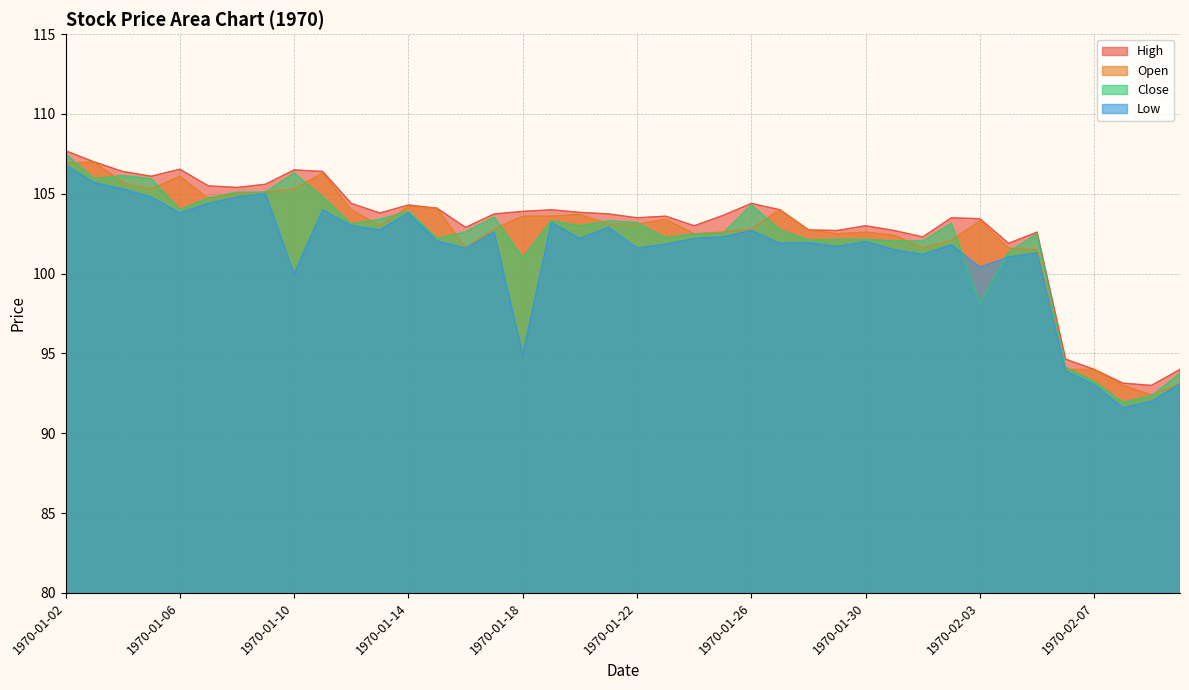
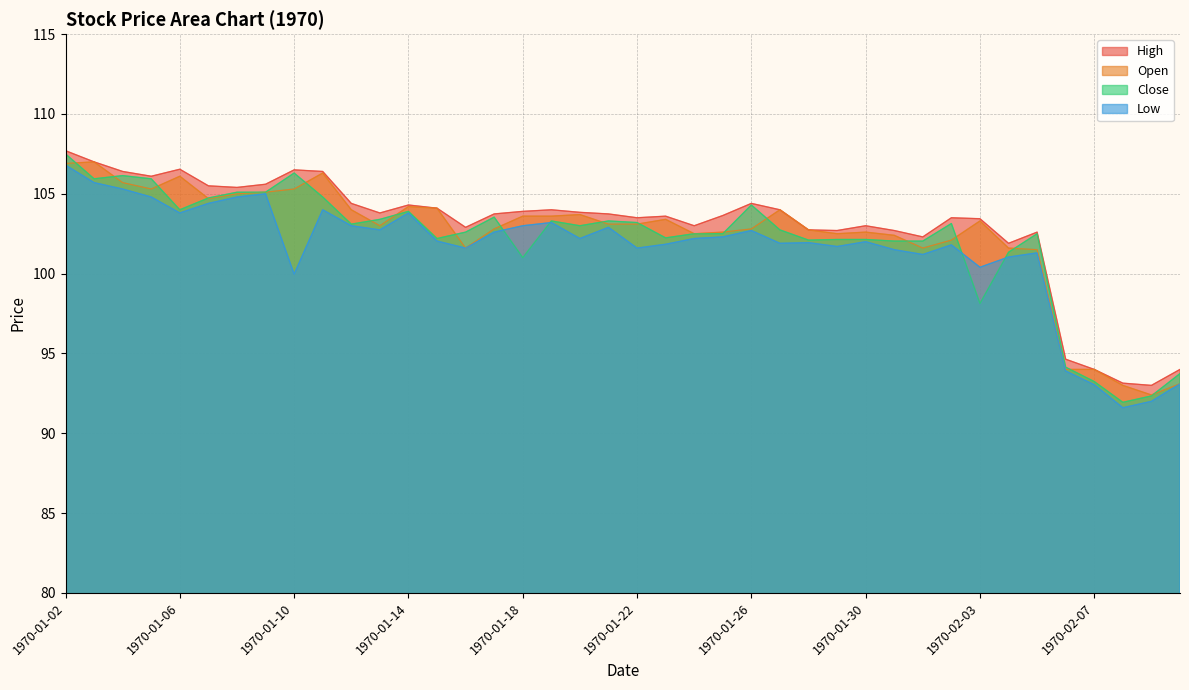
Low, 1970-01-18: 94.9 -> 103.0
